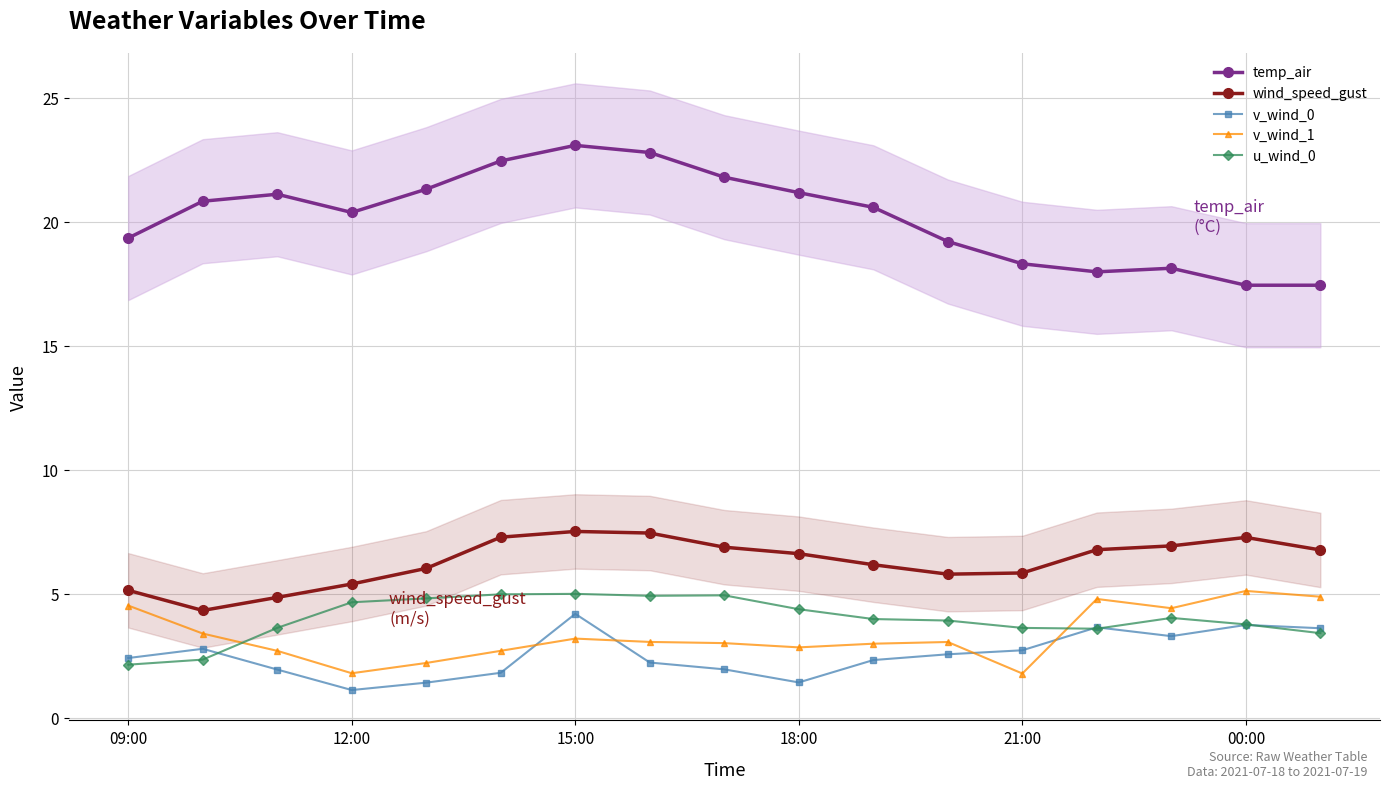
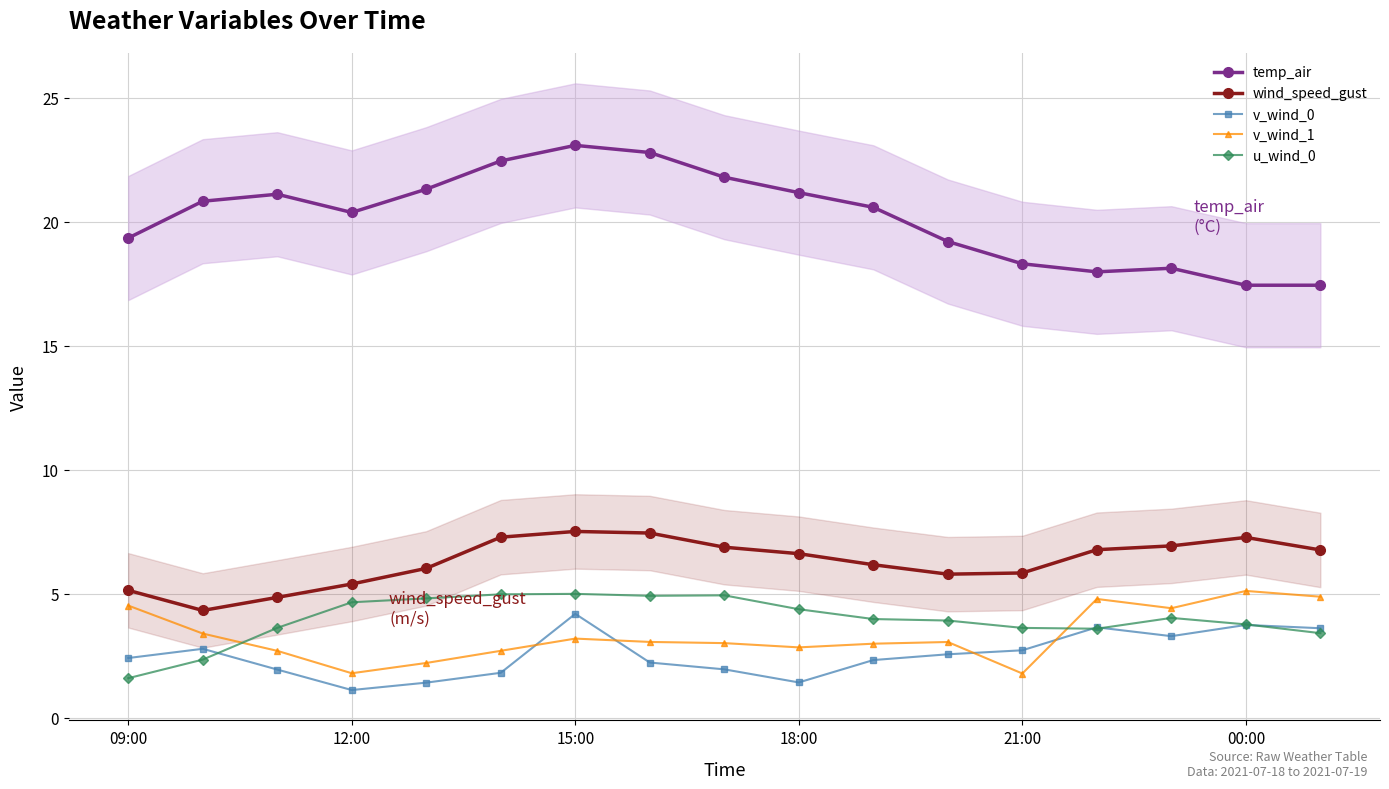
u_wind_0, 09:00: 2.1 -> 1.6
